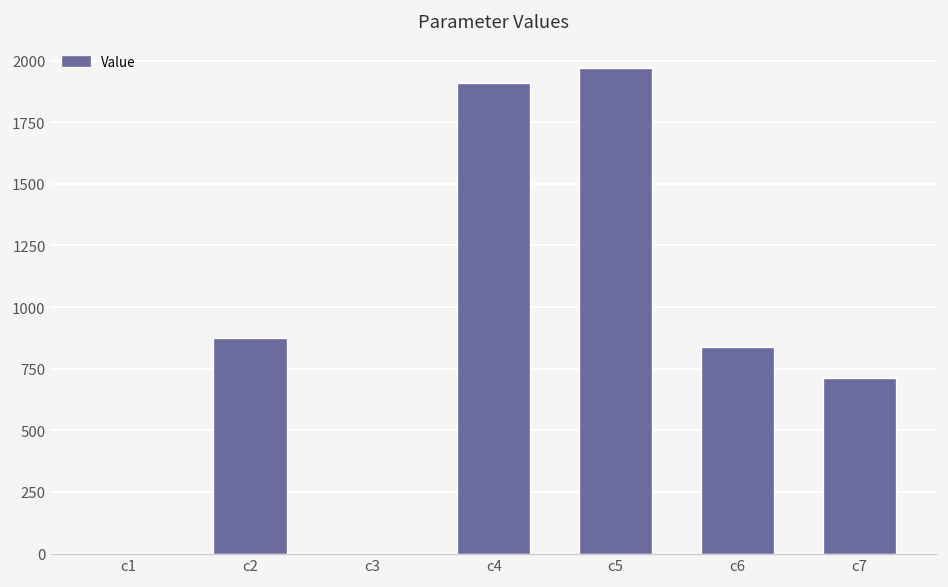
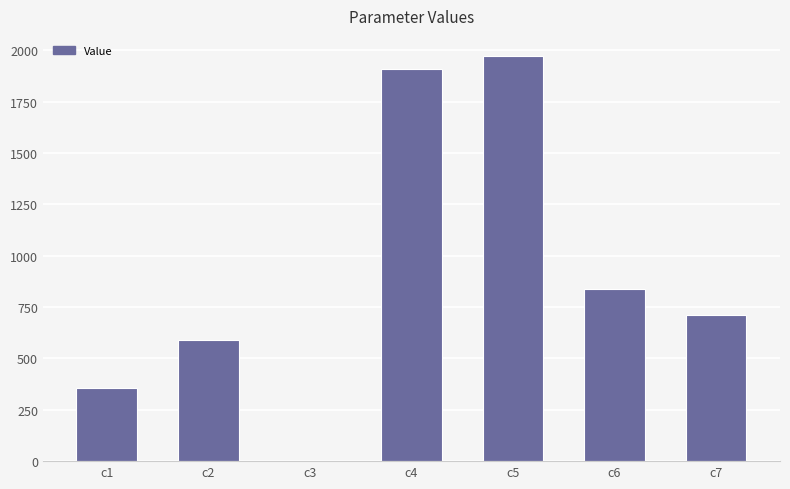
c1: 0 -> 360
c2: 880 -> 590
